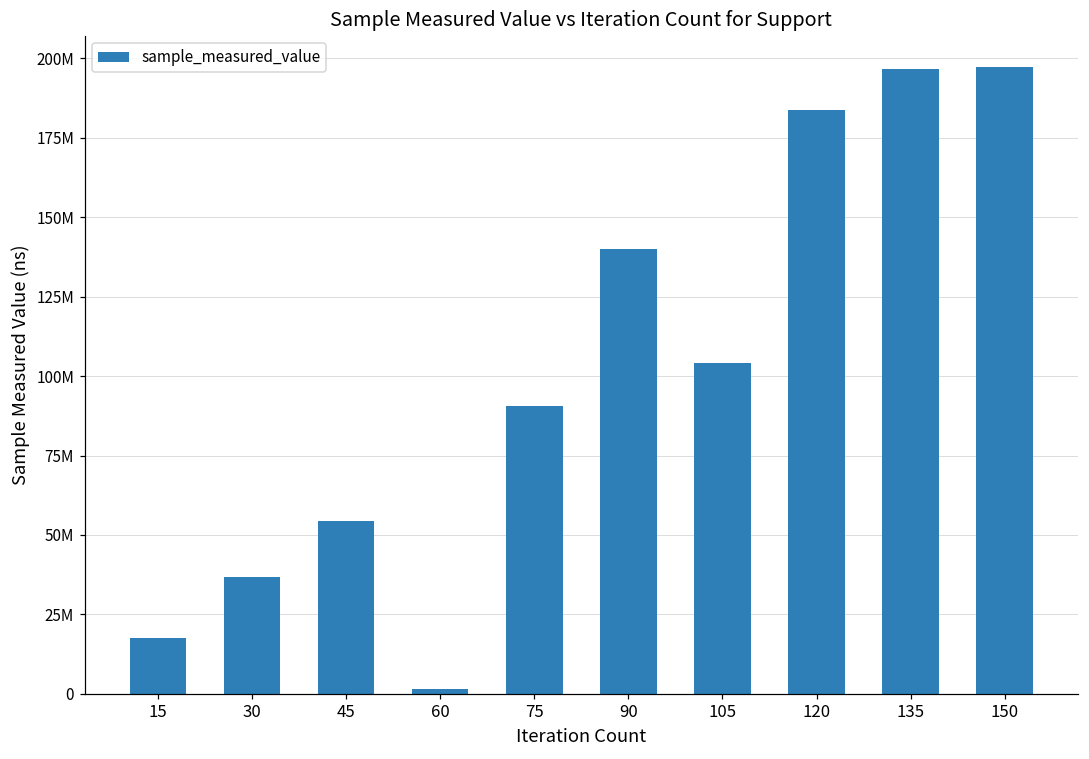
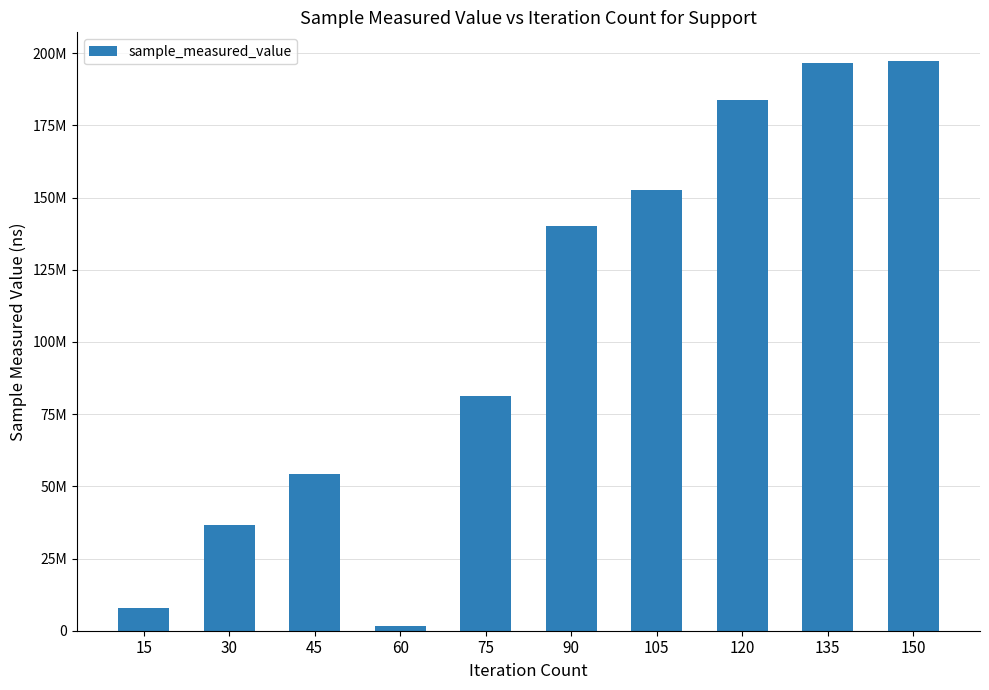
15: 18000000 -> 8000000
75: 91000000 -> 81000000
105: 104000000 -> 152000000
